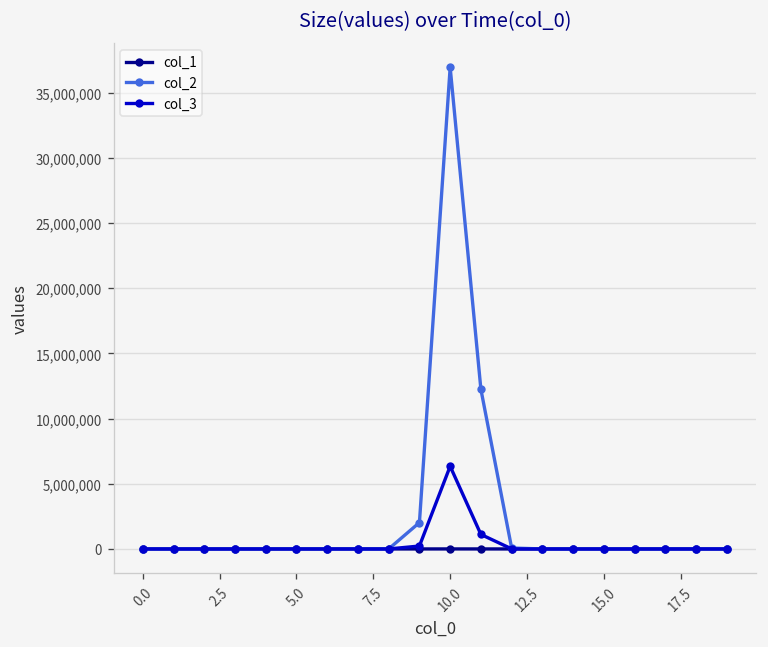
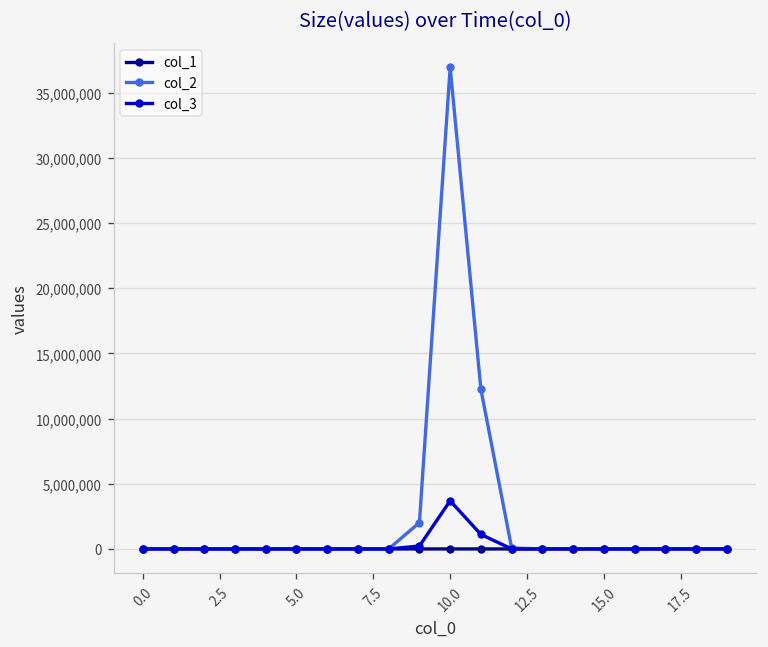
col_3, 10.0: 6,300,000 -> 3,700,000
